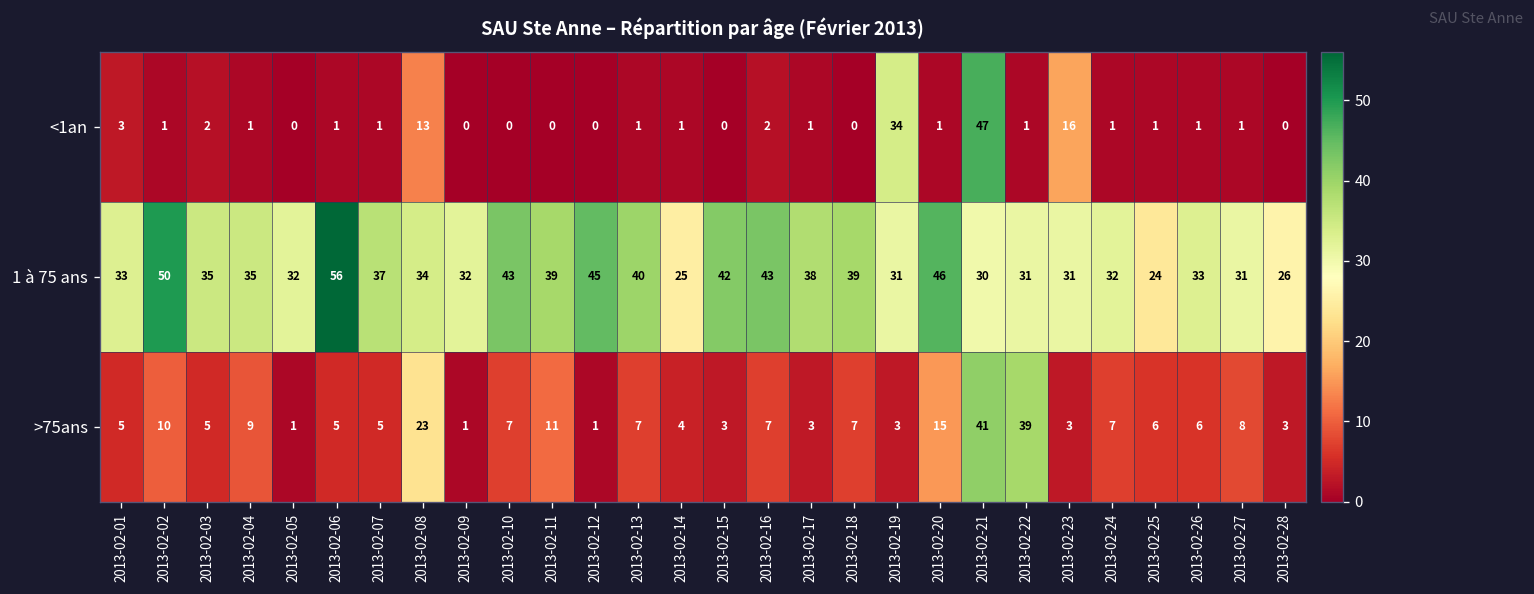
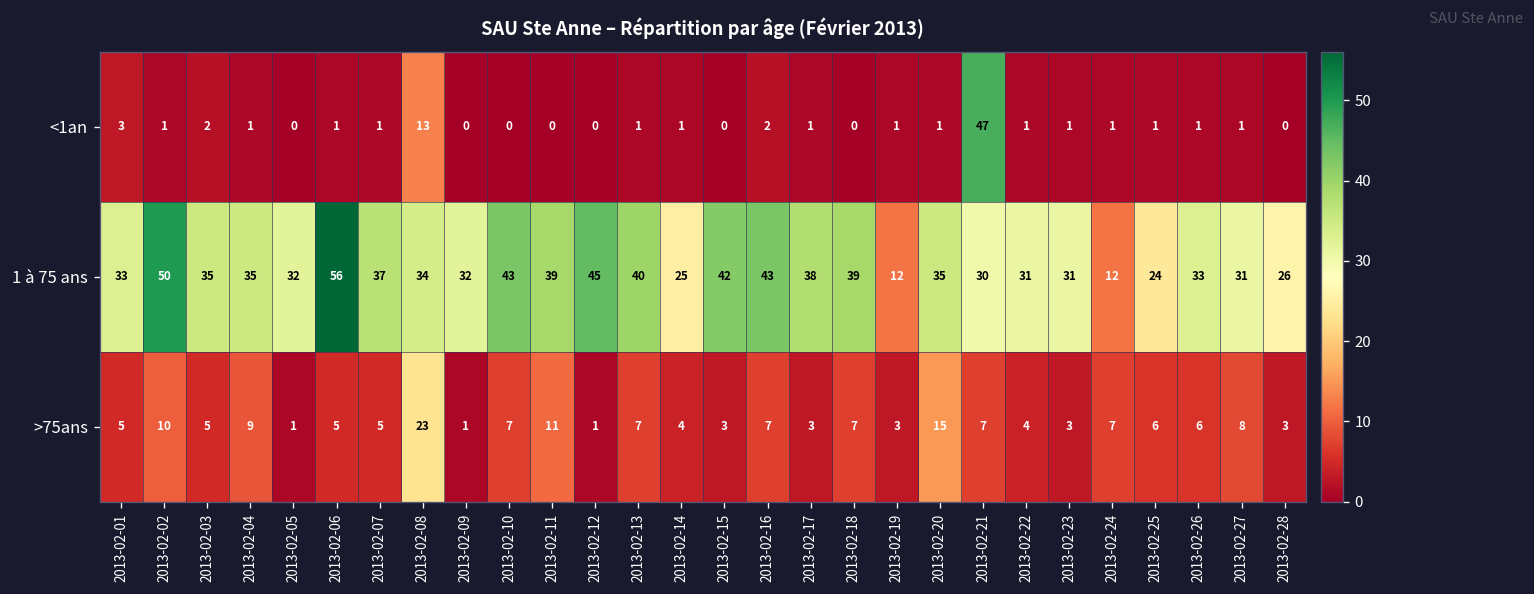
<1an, 2013-02-19: 34 -> 1
<1an, 2013-02-23: 16 -> 1
1 à 75 ans, 2013-02-19: 31 -> 12
1 à 75 ans, 2013-02-20: 46 -> 35
1 à 75 ans, 2013-02-24: 32 -> 12
>75ans, 2013-02-21: 41 -> 7
>75ans, 2013-02-22: 39 -> 4
